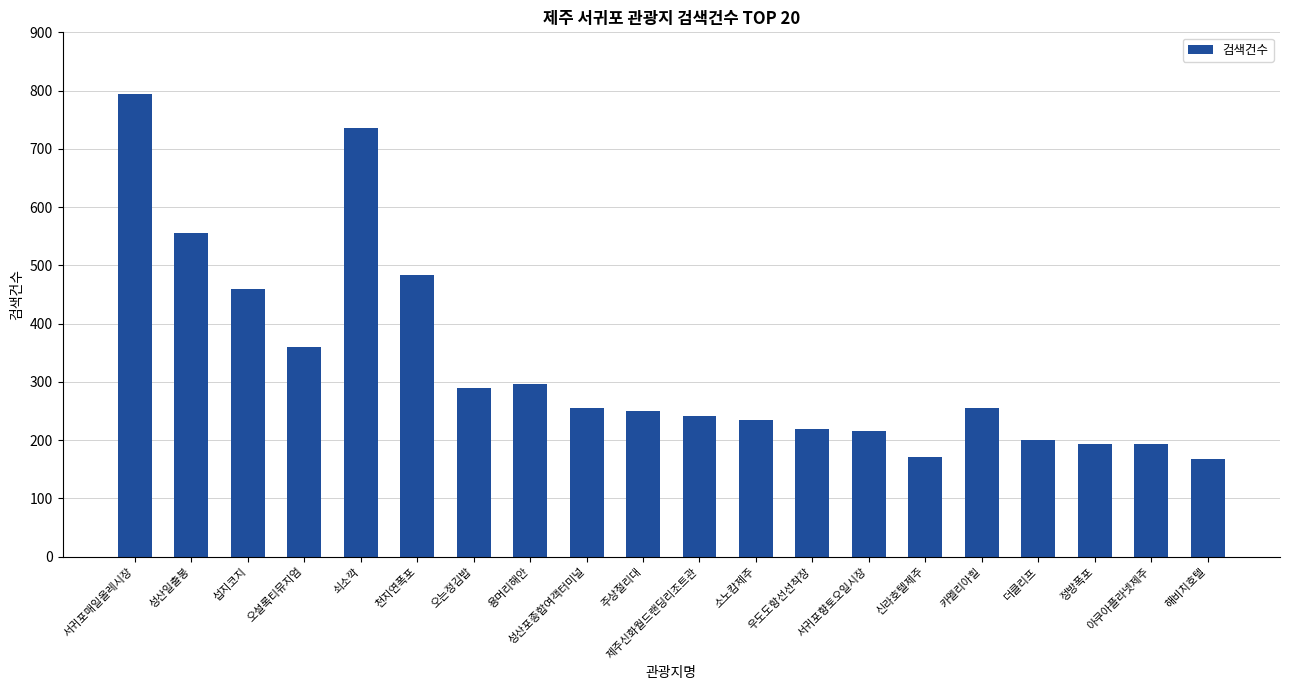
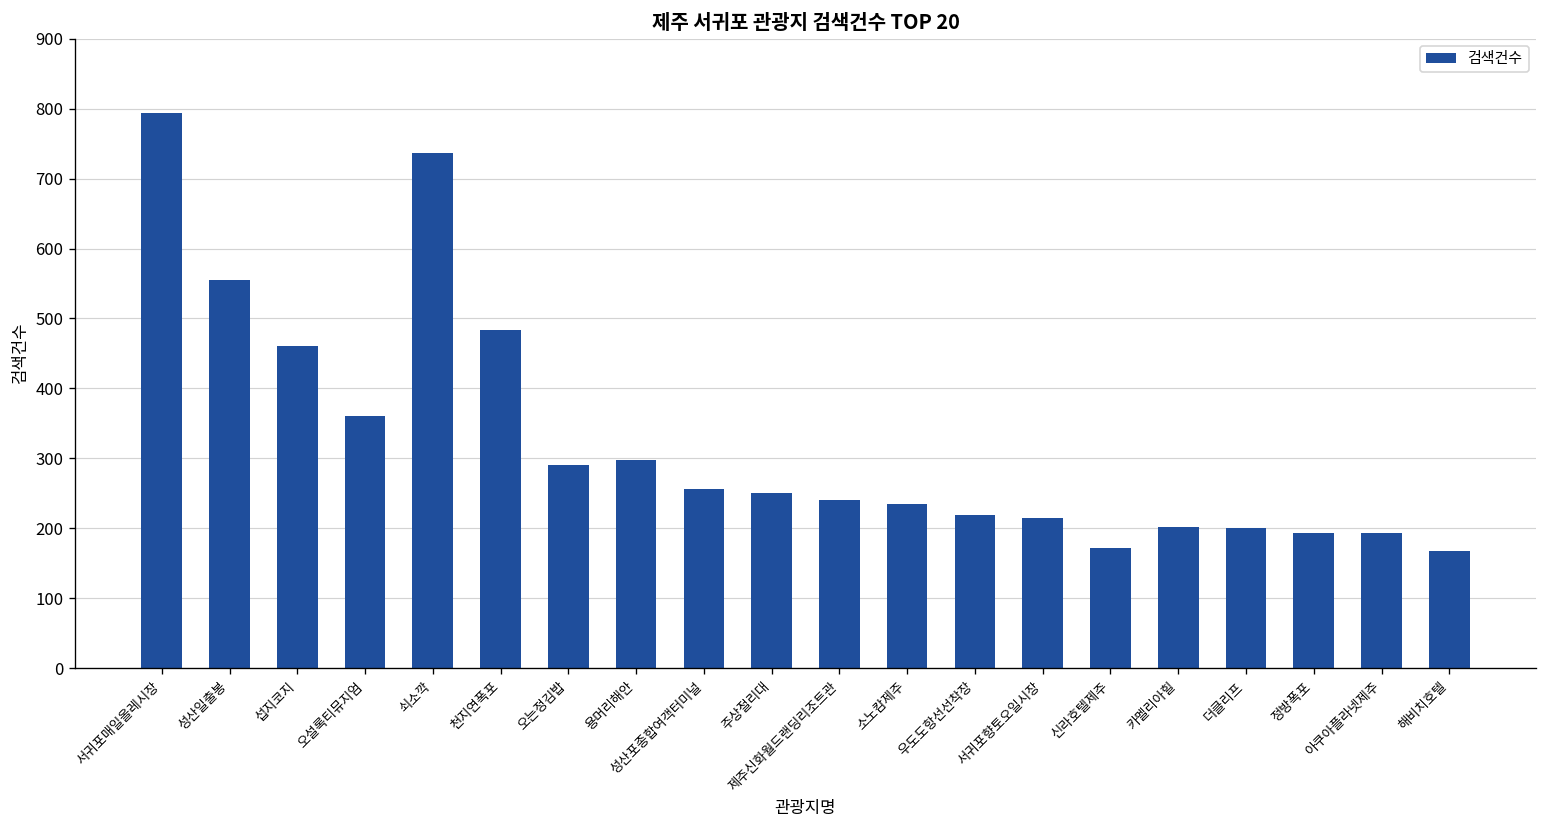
카멜리아힐: 260 -> 200
